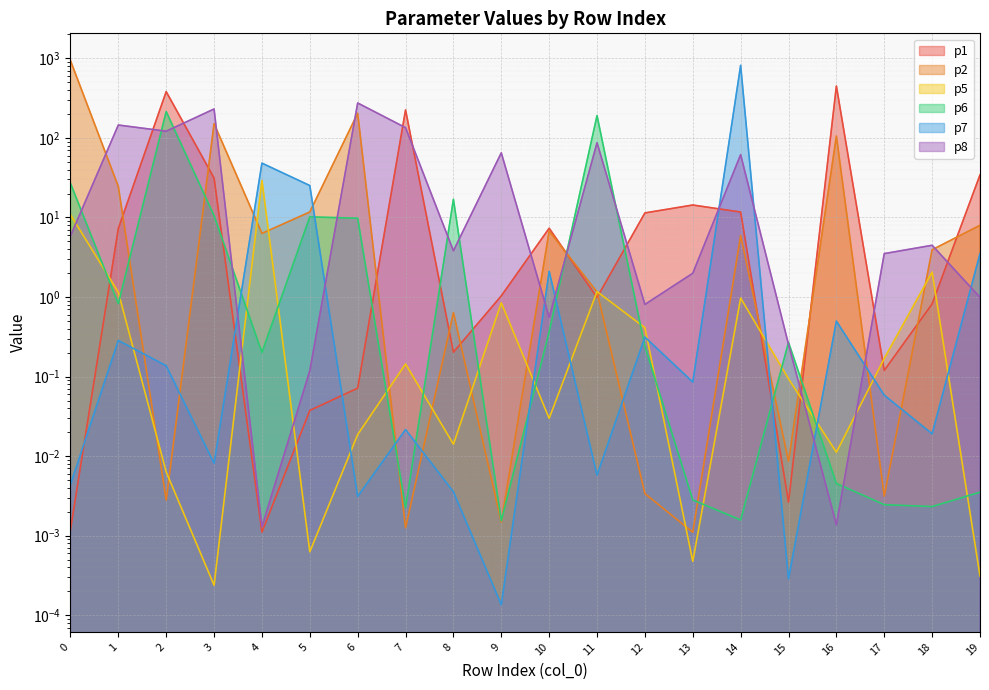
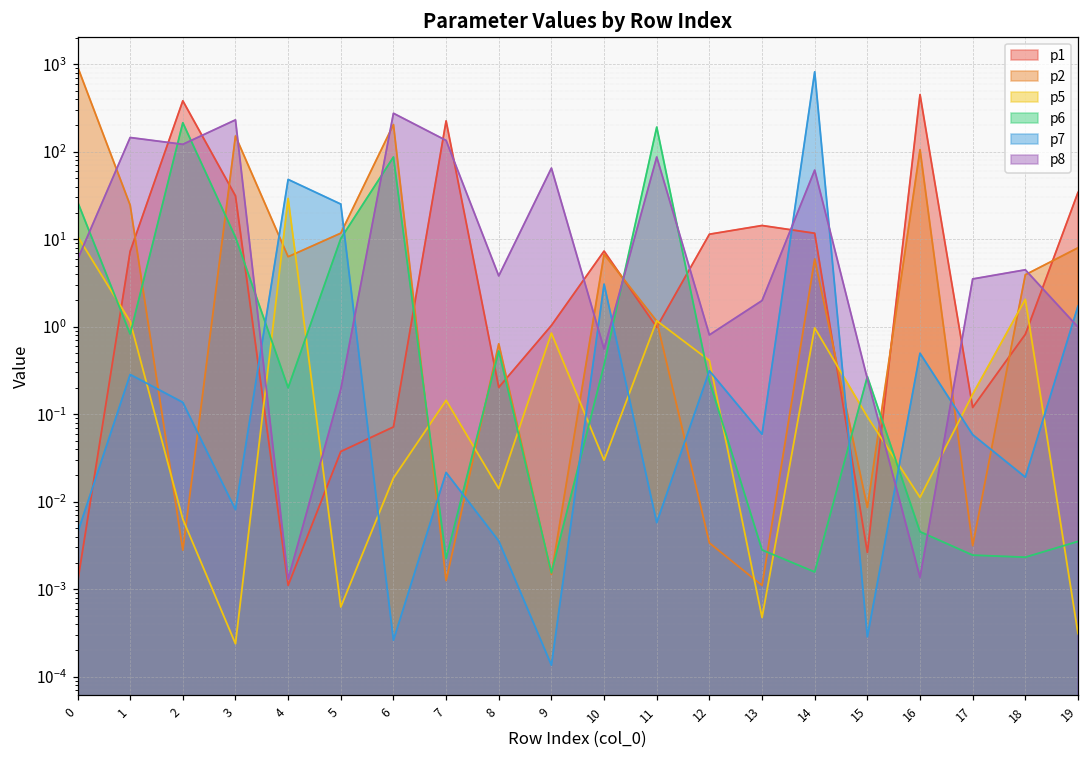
p8, 5: 0.12 -> 0.19
p6, 6: 10 -> 90
p7, 6: 0.0031 -> 0.00026
p6, 8: 17 -> 0.5
p7, 10: 2.1 -> 3.1
p7, 13: 0.09 -> 0.06
p7, 19: 4 -> 1.7
